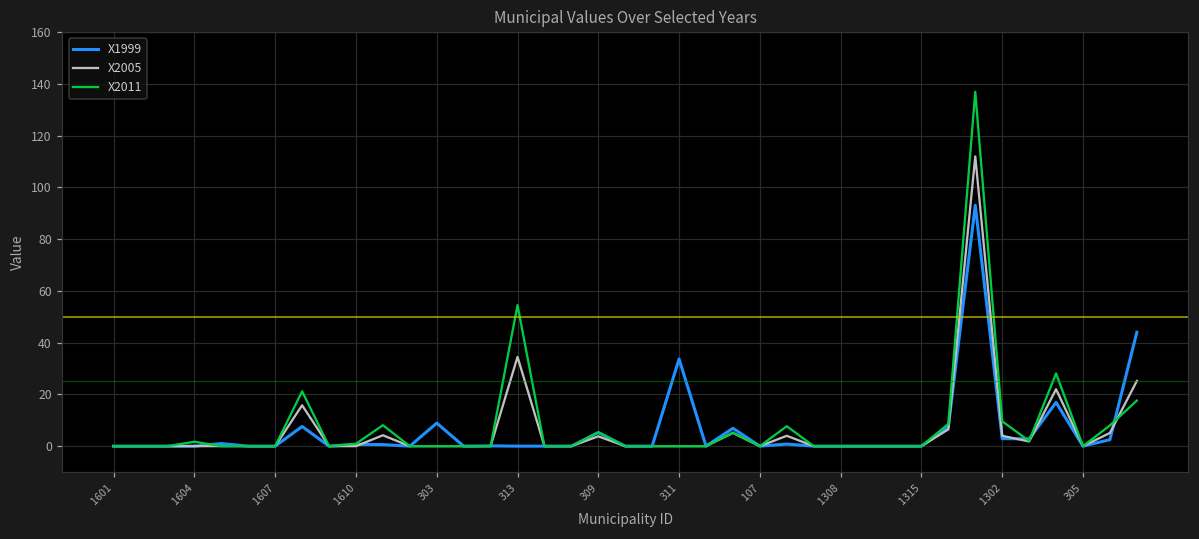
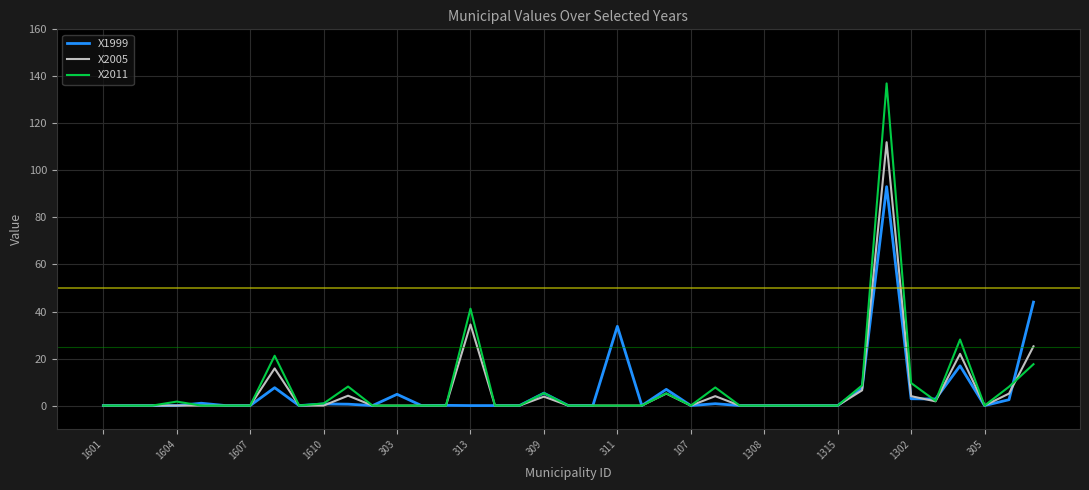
X1999, 303: 9 -> 5
X2011, 313: 55 -> 41
